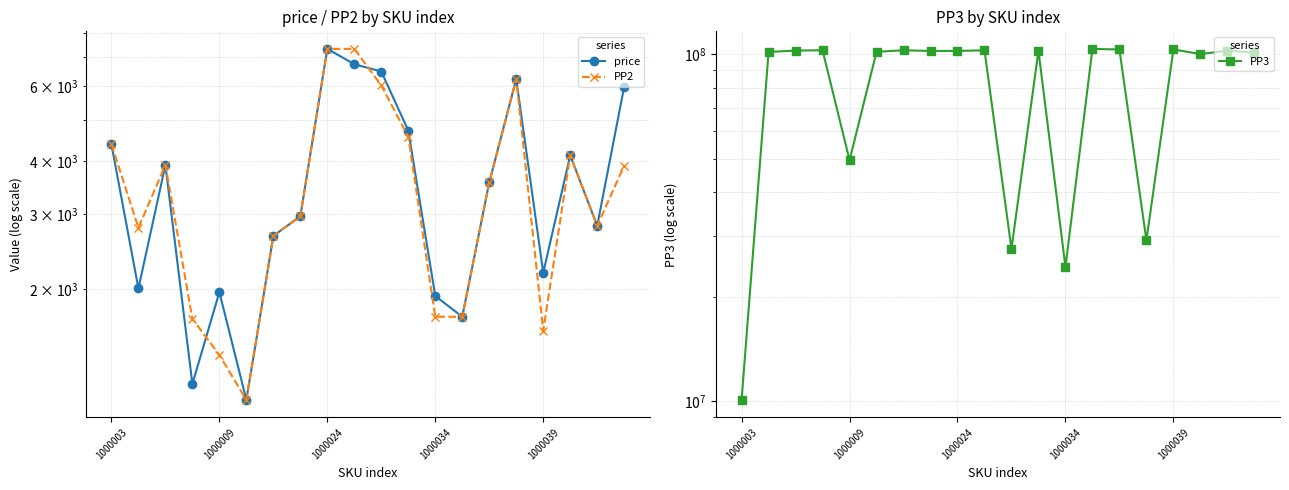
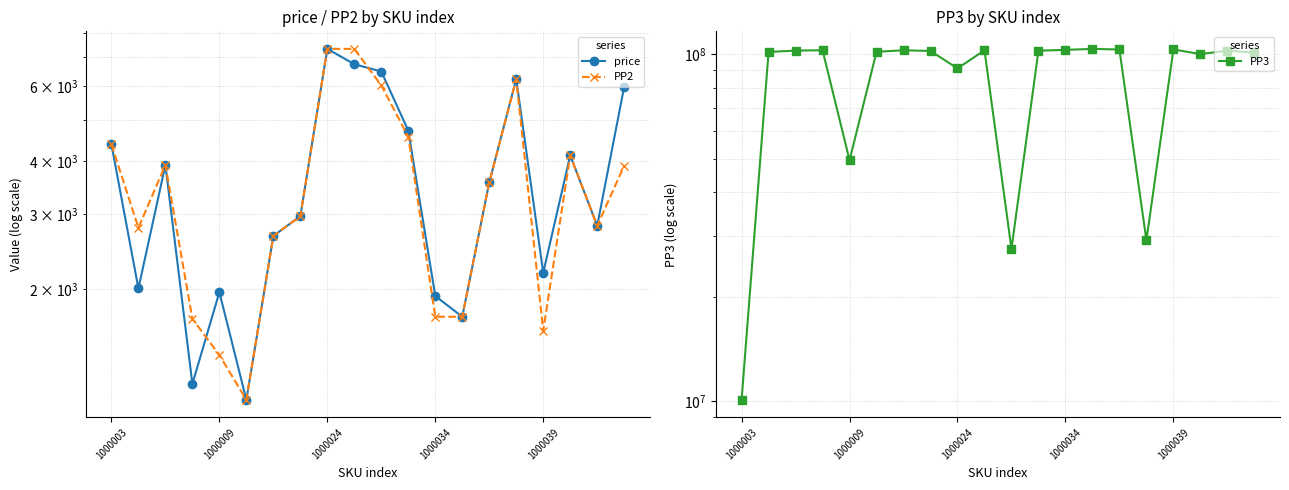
PP3 by SKU index, 1000024: 102000000 -> 91000000
PP3 by SKU index, 1000034: 24000000 -> 103000000
